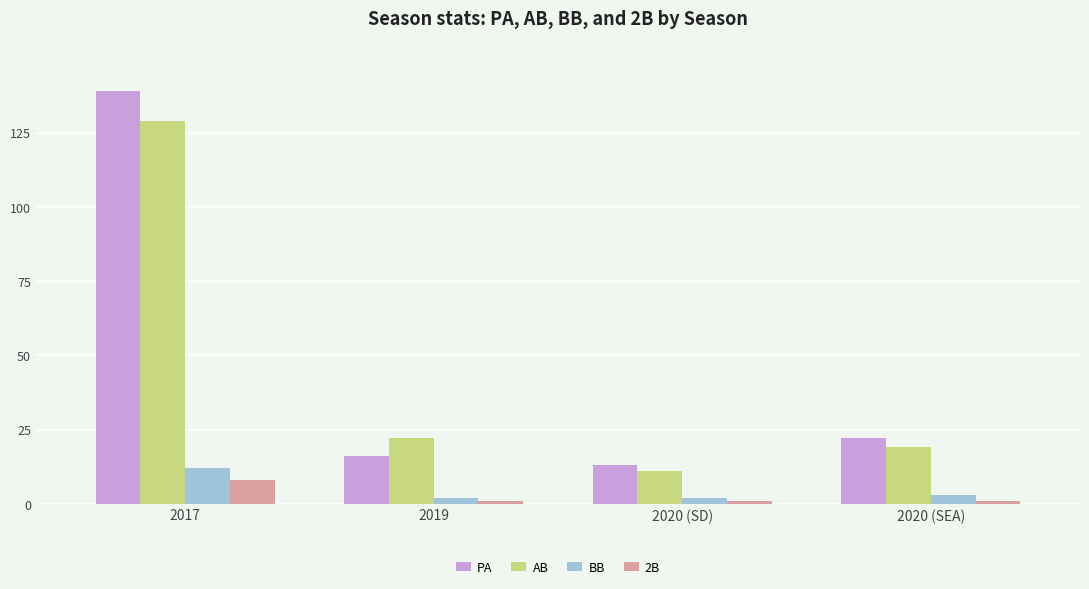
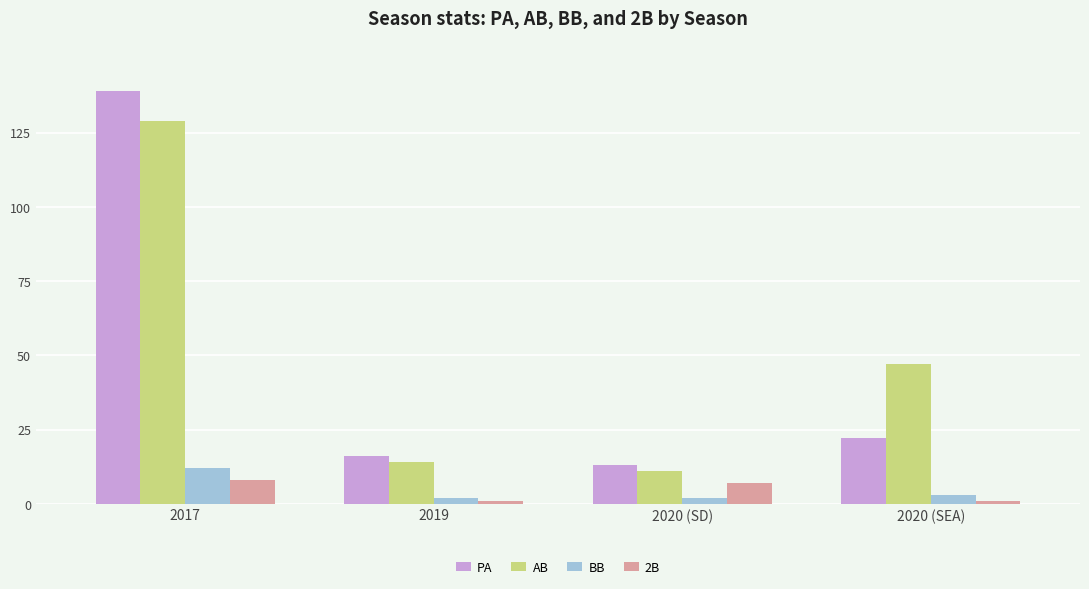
AB, 2019: 22 -> 14
2B, 2020 (SD): 1 -> 7
AB, 2020 (SEA): 19 -> 47
